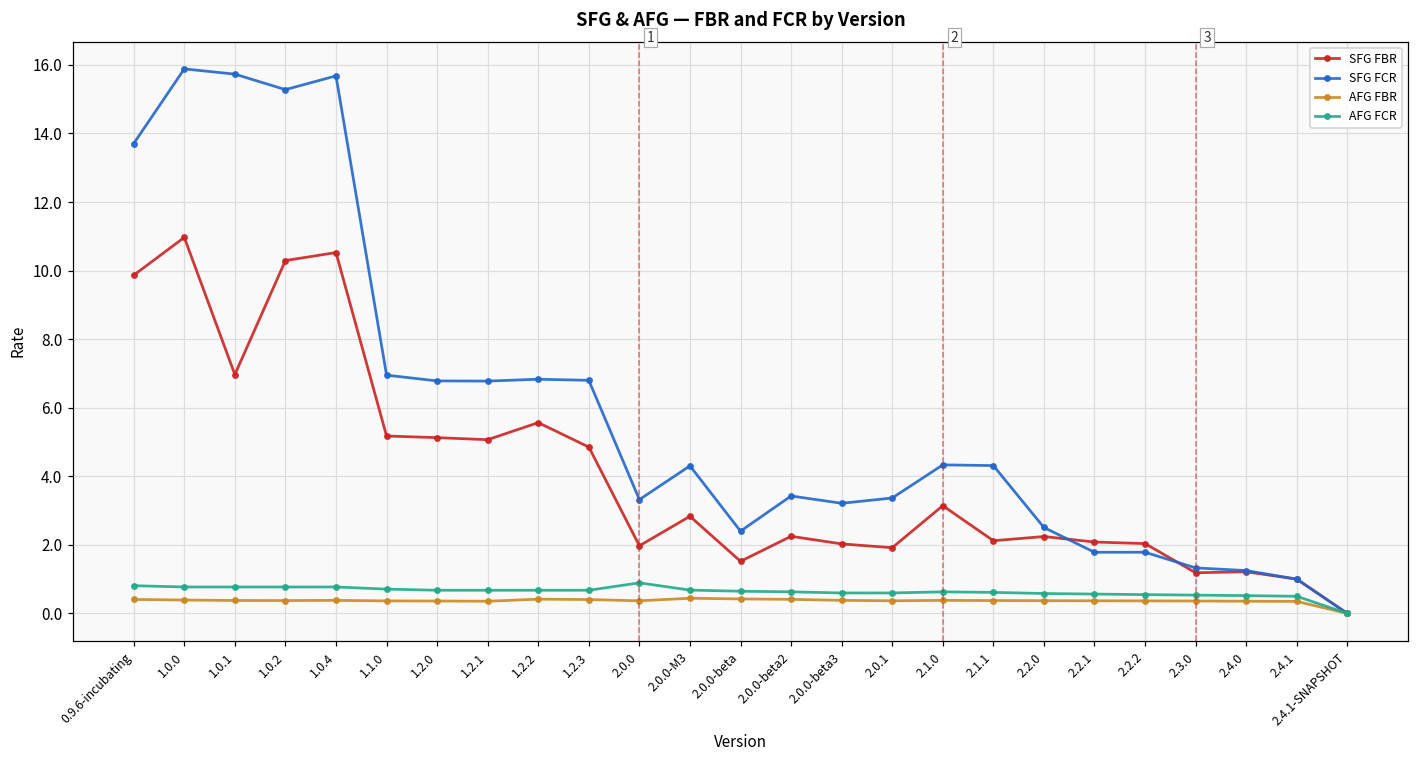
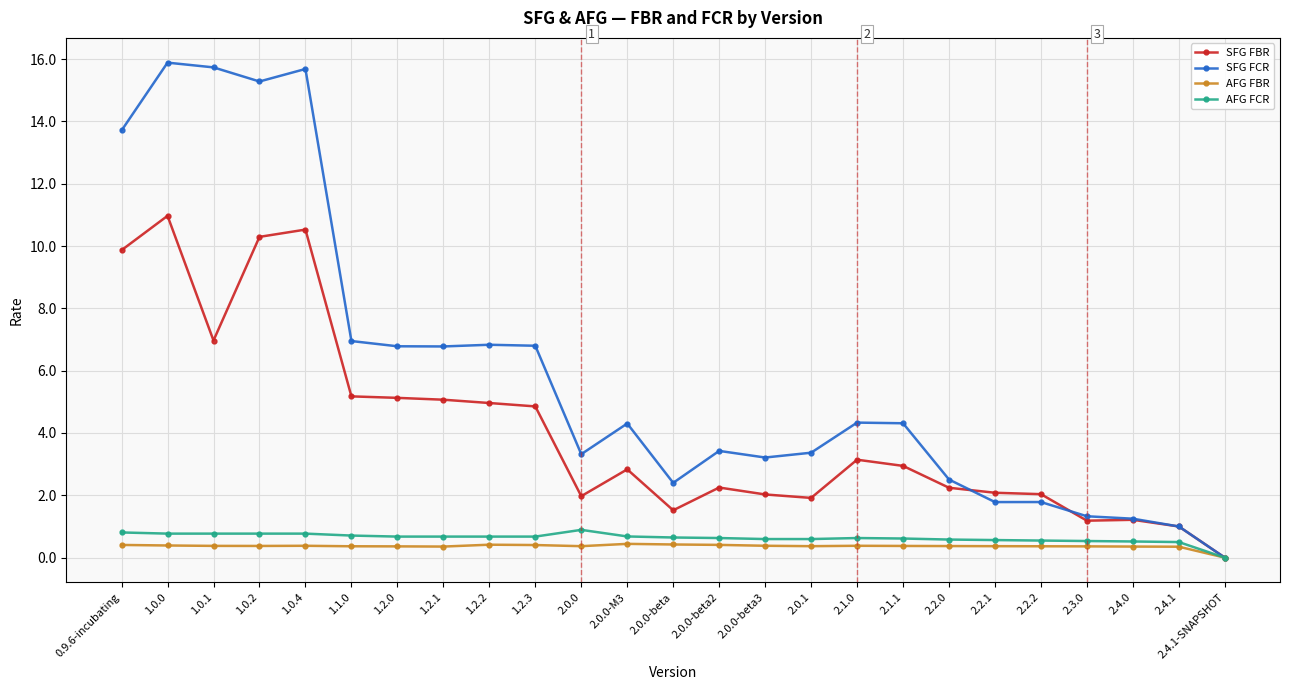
SFG FBR, 1.2.2: 5.6 -> 5.0
SFG FBR, 2.1.1: 2.1 -> 2.9
